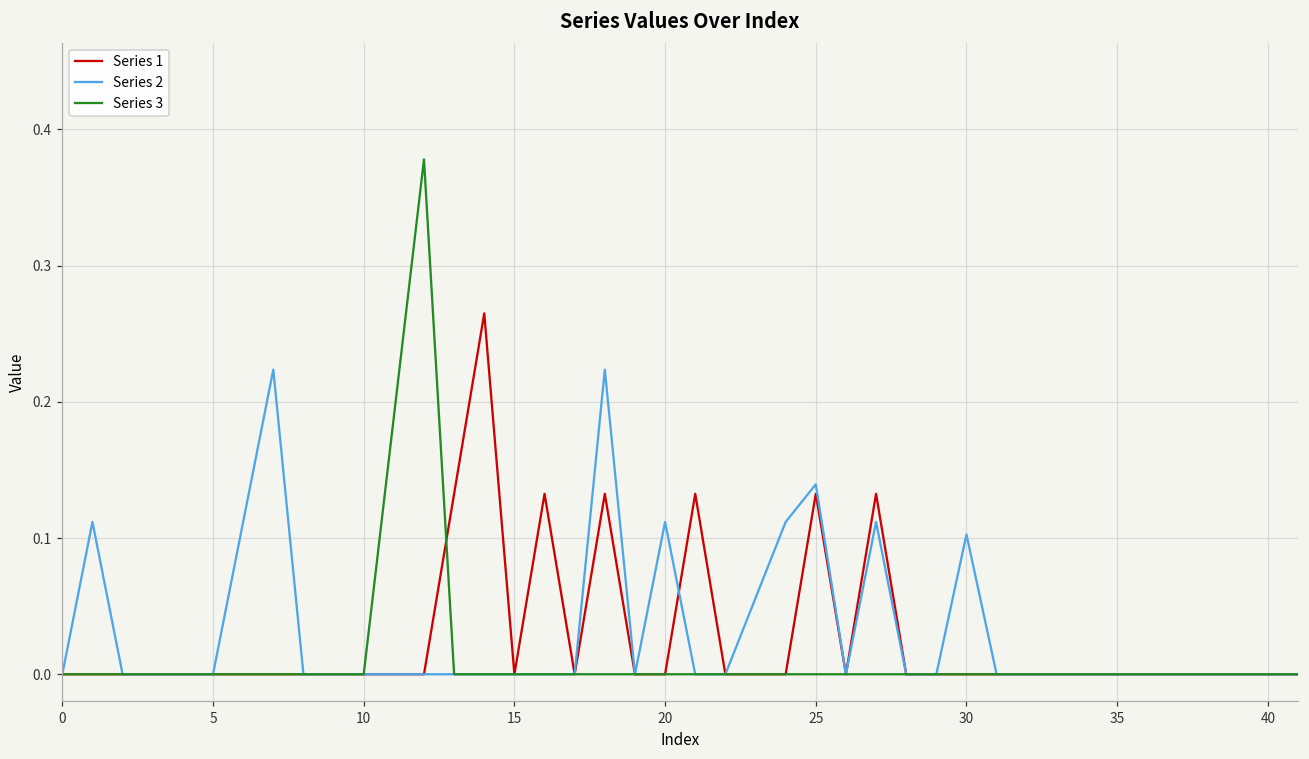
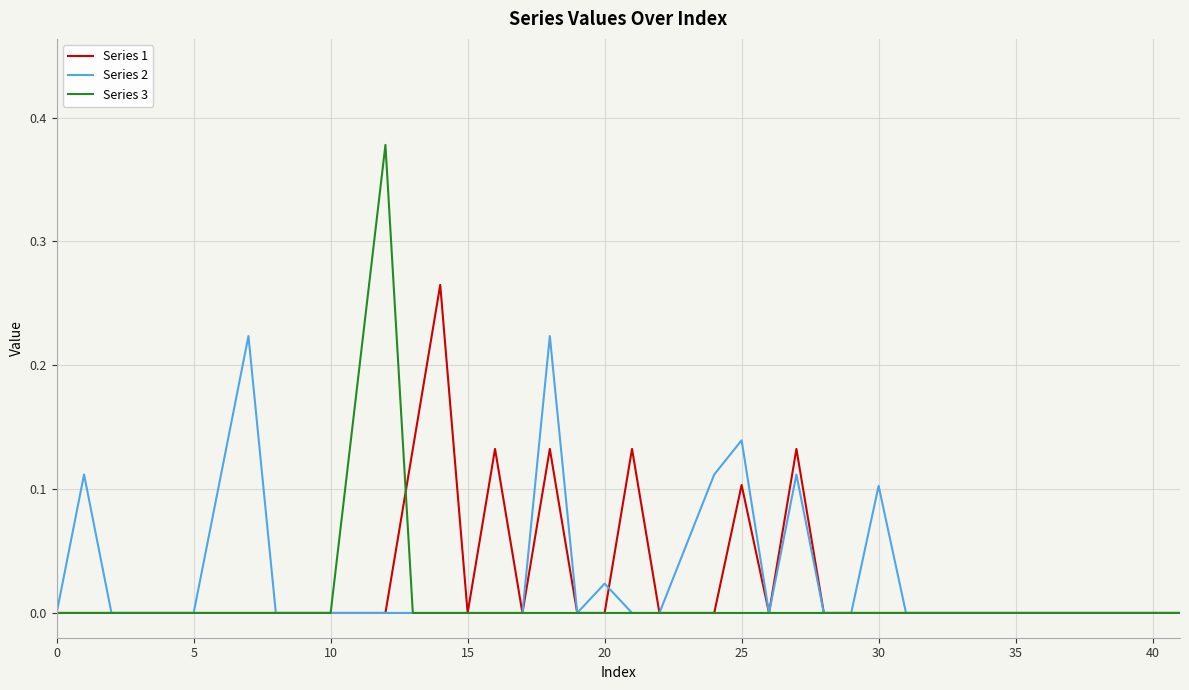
Series 2, 20: 0.112 -> 0.024
Series 1, 25: 0.132 -> 0.103
